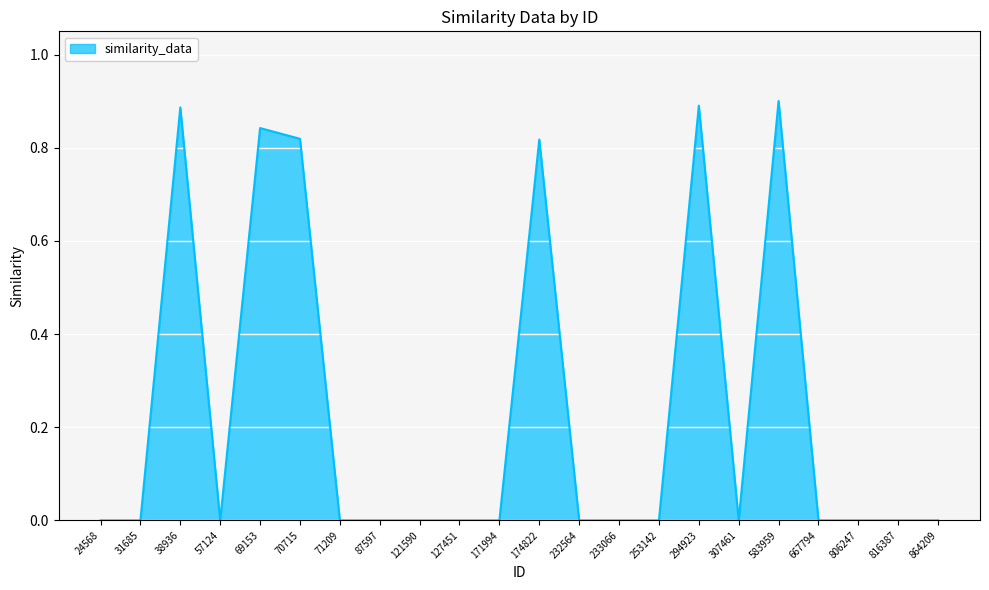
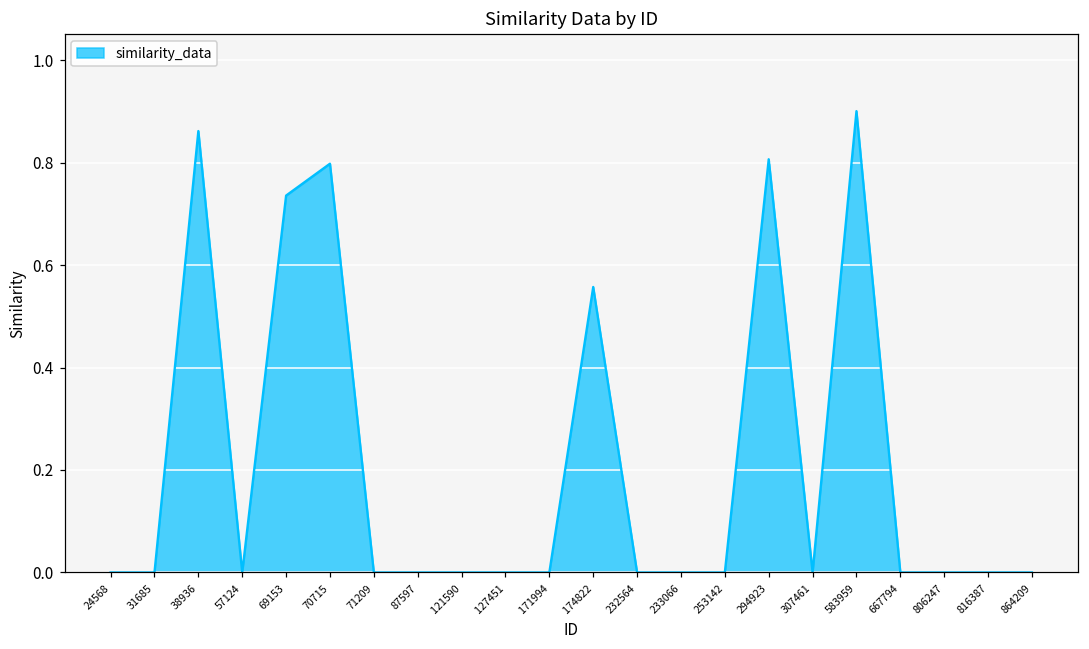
38936: 0.89 -> 0.86
69153: 0.84 -> 0.74
70715: 0.82 -> 0.80
174822: 0.82 -> 0.56
294923: 0.89 -> 0.81
